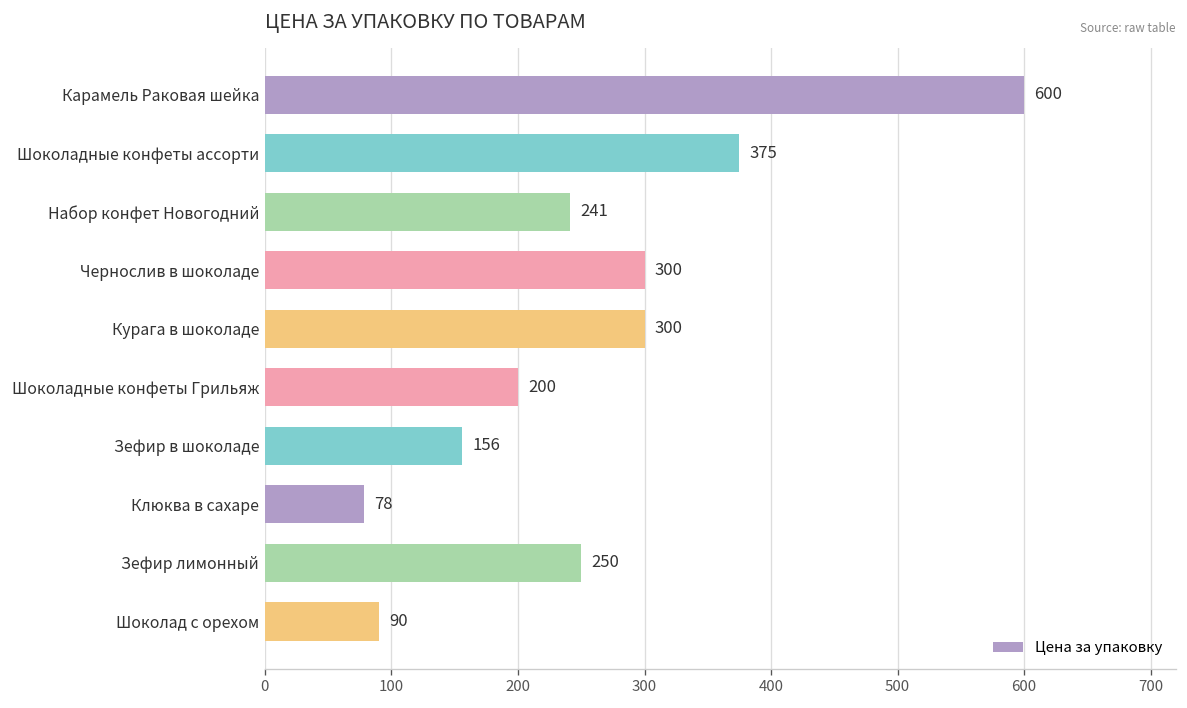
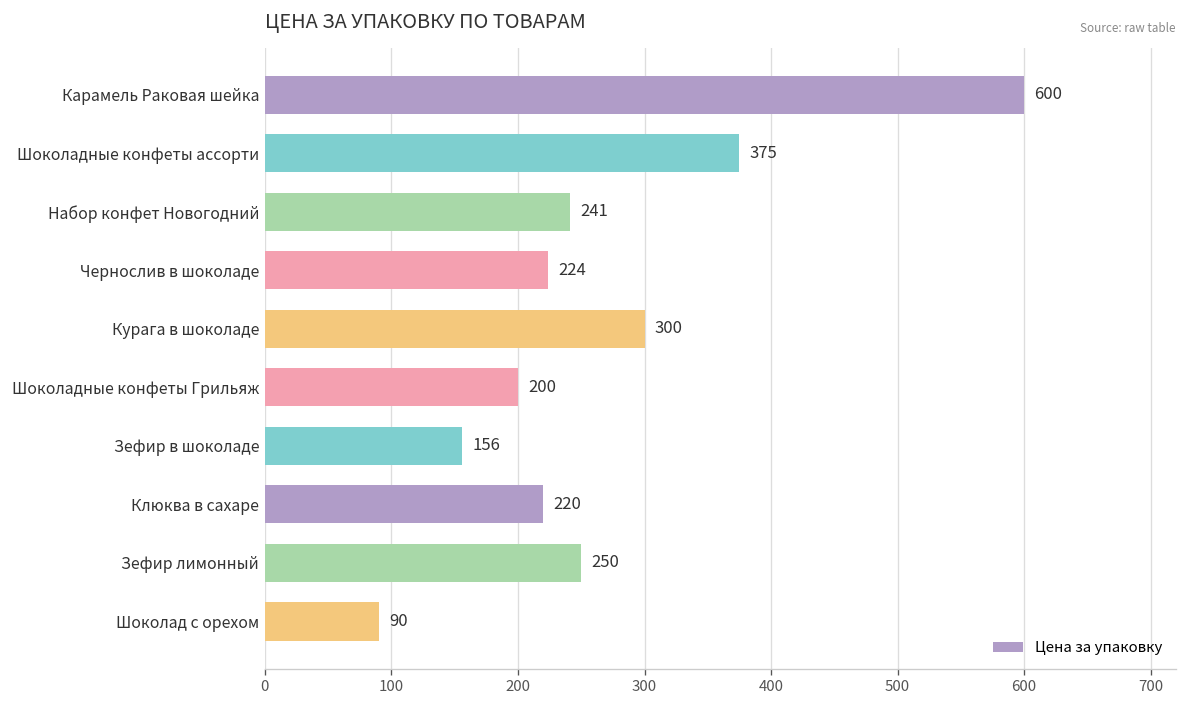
Чернослив в шоколаде: 300 -> 224
Клюква в сахаре: 78 -> 220
